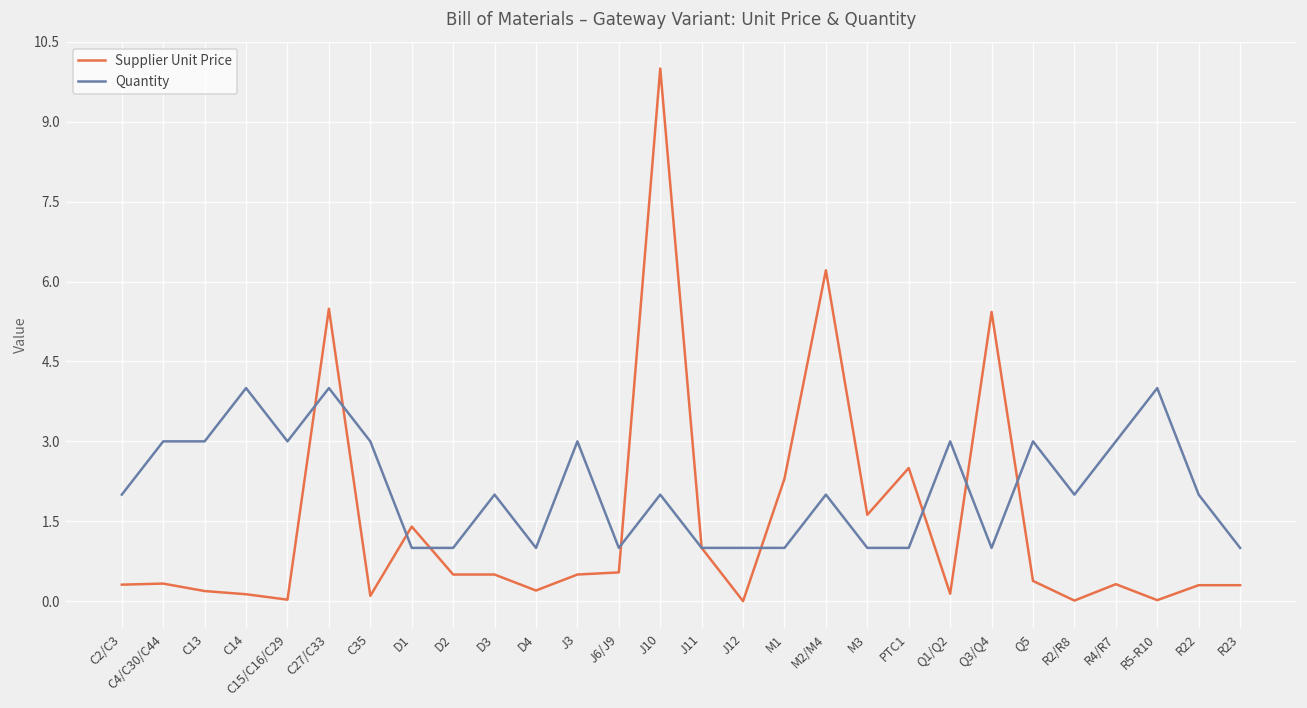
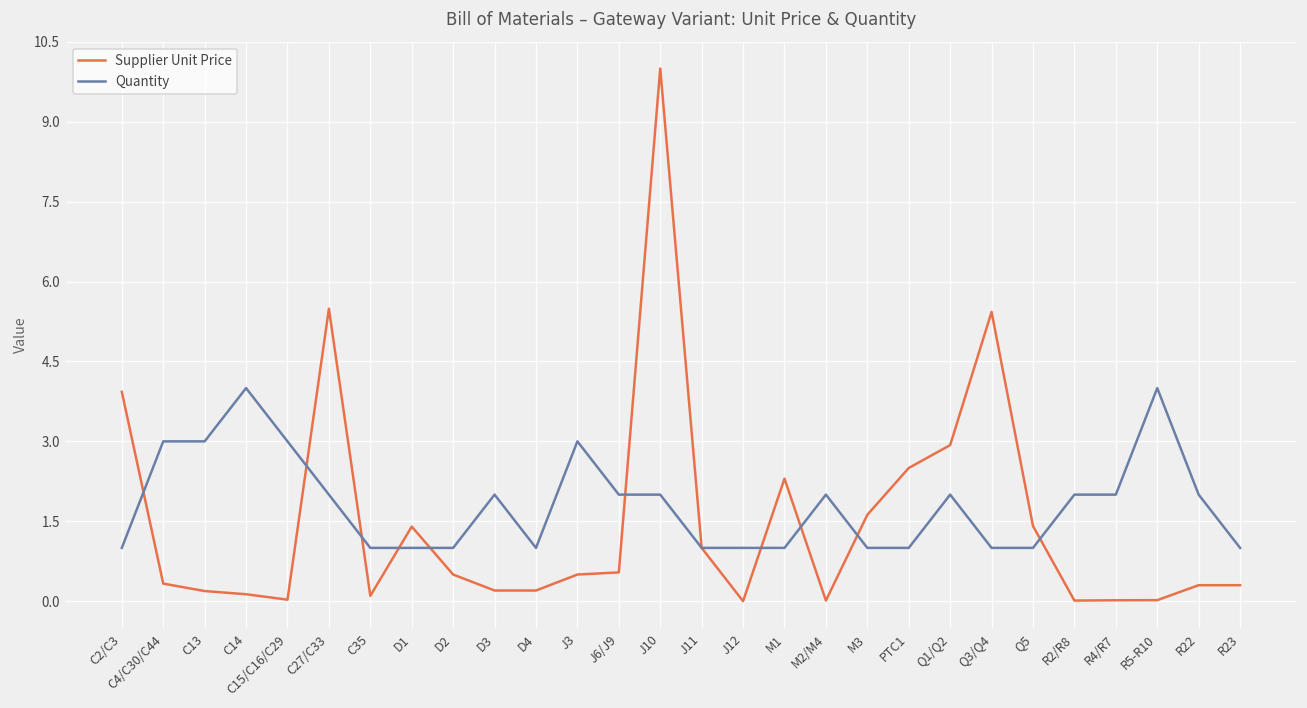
Supplier Unit Price, C2/C3: 0.3 -> 3.9
Quantity, C2/C3: 2 -> 1
Quantity, C27/C33: 4 -> 2
Quantity, C35: 3 -> 1
Supplier Unit Price, D3: 0.5 -> 0.2
Quantity, J6/J9: 1 -> 2
Supplier Unit Price, M2/M4: 6.2 -> 0.0
Supplier Unit Price, Q1/Q2: 0.1 -> 2.9
Quantity, Q1/Q2: 3 -> 2
Supplier Unit Price, Q5: 0.4 -> 1.4
Quantity, Q5: 3 -> 1
Supplier Unit Price, R4/R7: 0.3 -> 0.0
Quantity, R4/R7: 3 -> 2
